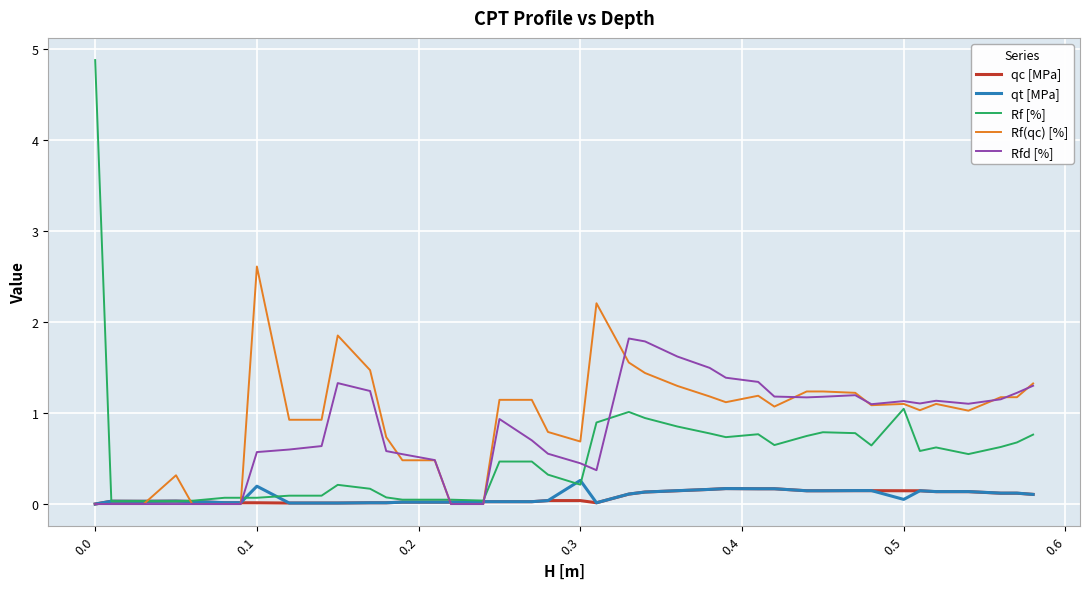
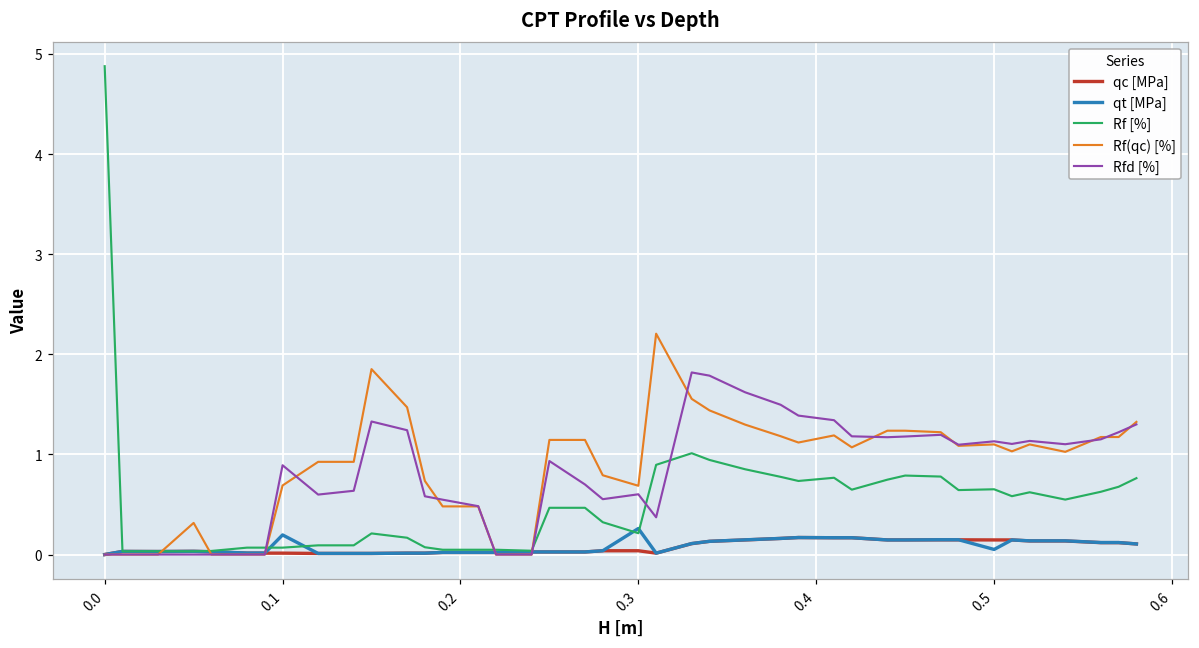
Rf(qc) [%], 0.1: 2.6 -> 0.7
Rfd [%], 0.1: 0.6 -> 0.9
Rfd [%], 0.3: 0.4 -> 0.6
Rf [%], 0.5: 1.0 -> 0.7
